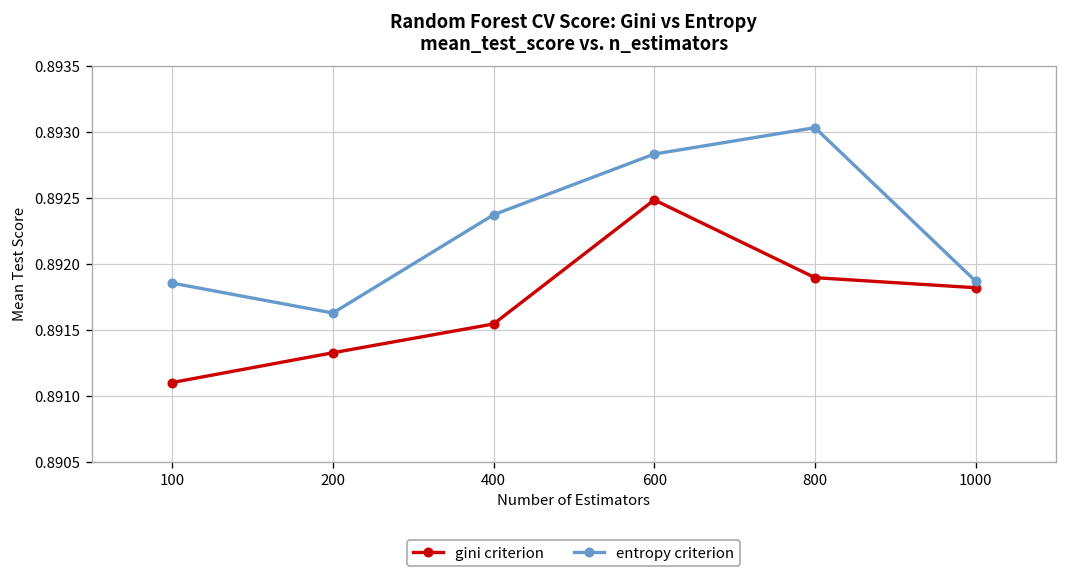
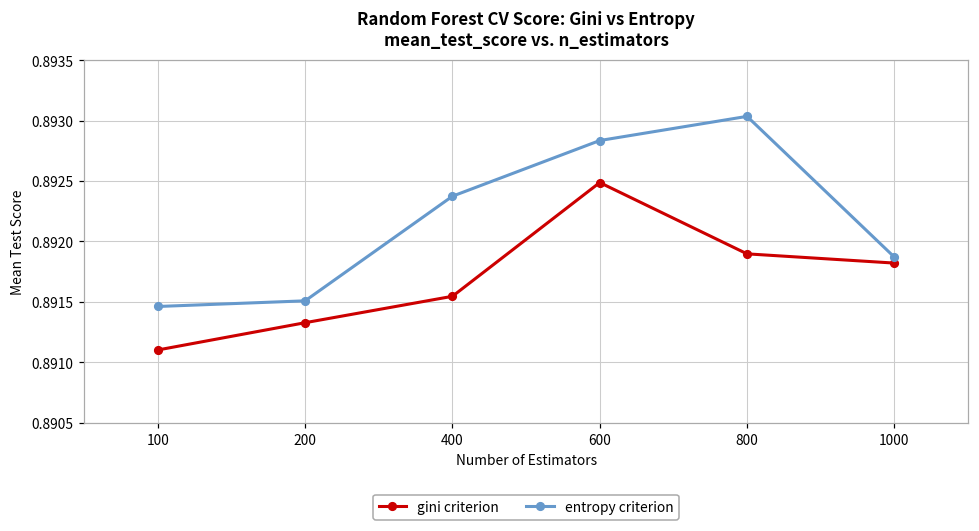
entropy criterion, 100: 0.89186 -> 0.89146
entropy criterion, 200: 0.89163 -> 0.89151
